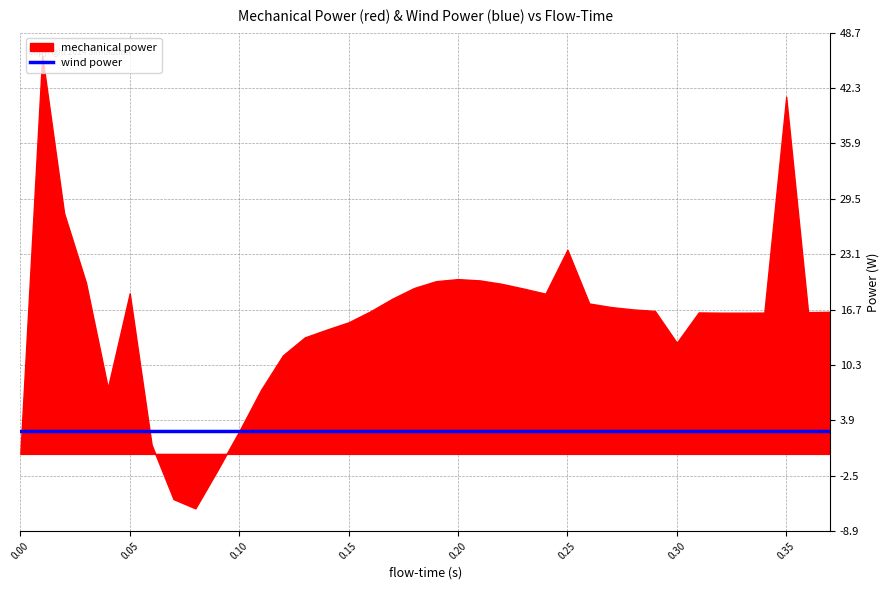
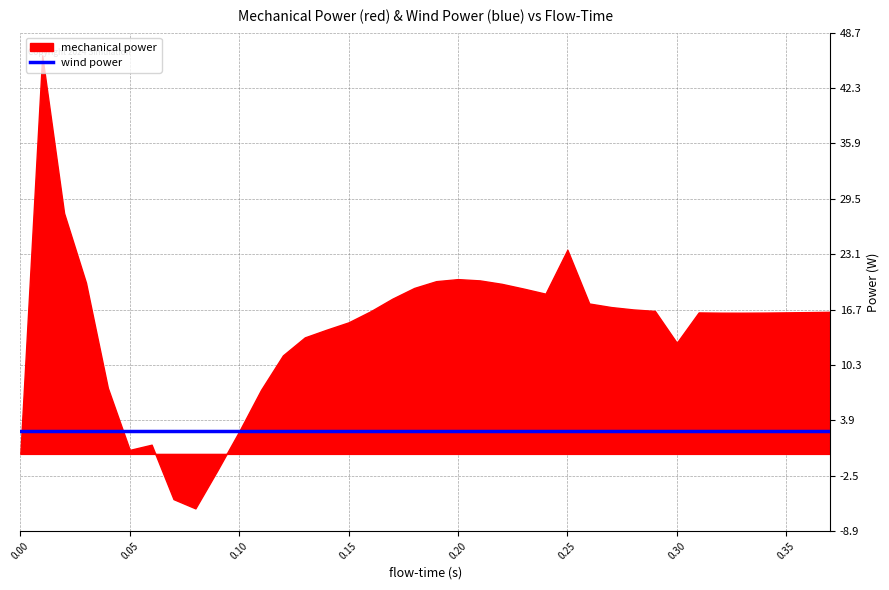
mechanical power, 0.05: 19 -> 0
mechanical power, 0.35: 41 -> 16
